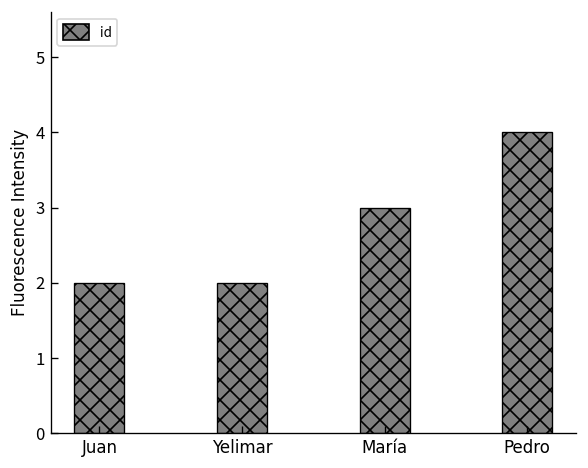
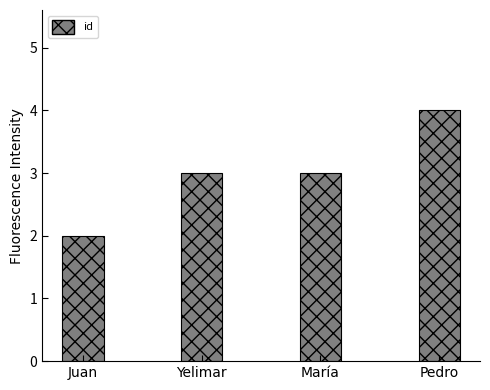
Yelimar: 2 -> 3
